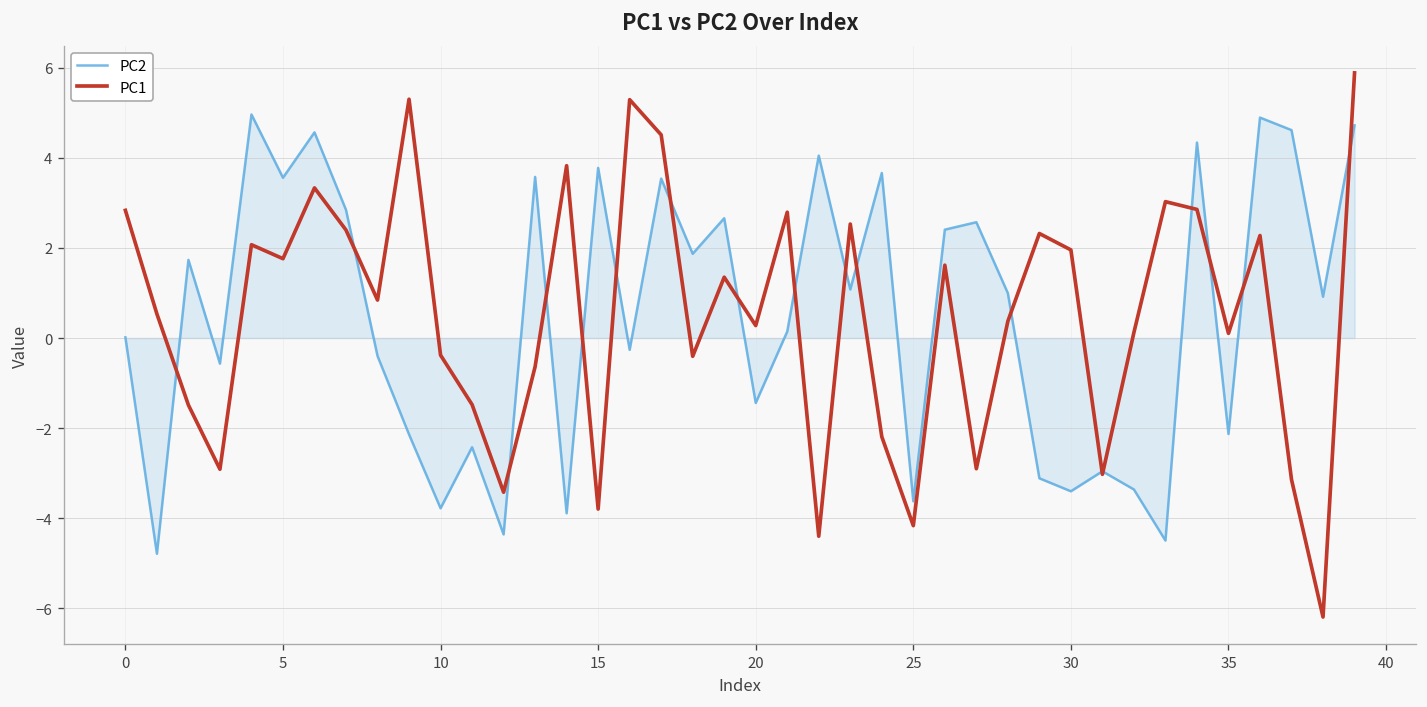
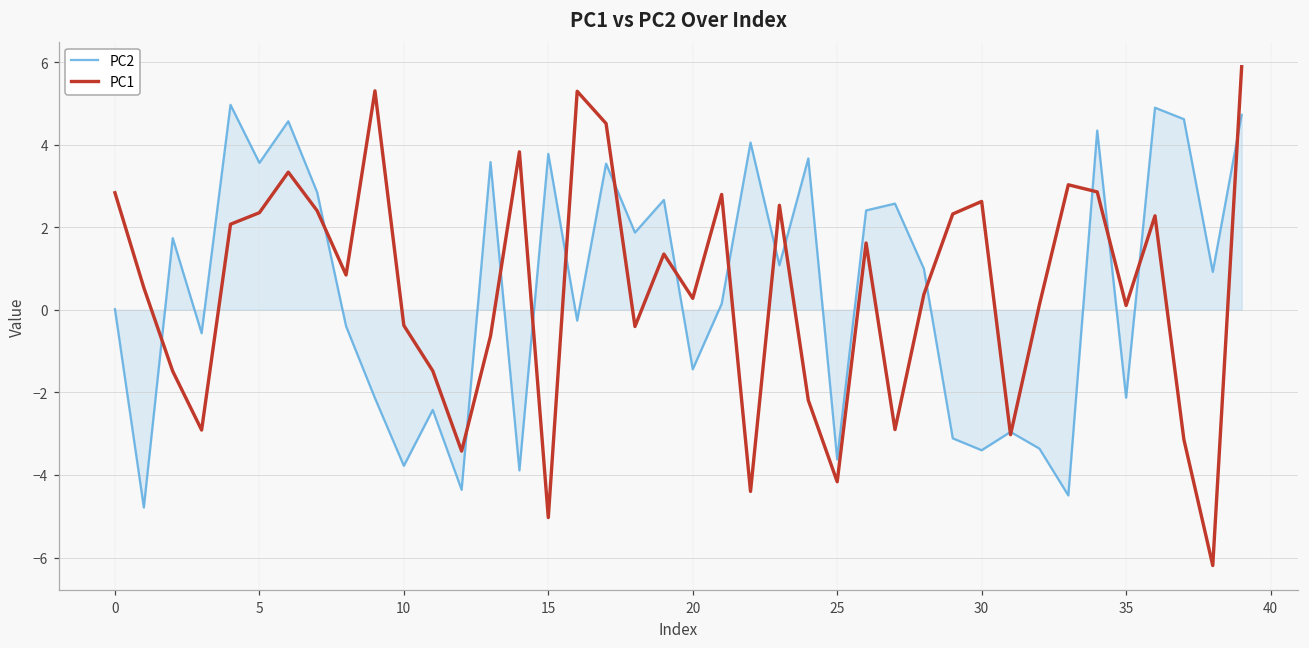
PC1, 5: 1.8 -> 2.4
PC1, 15: -3.8 -> -5.0
PC1, 30: 2.0 -> 2.6
